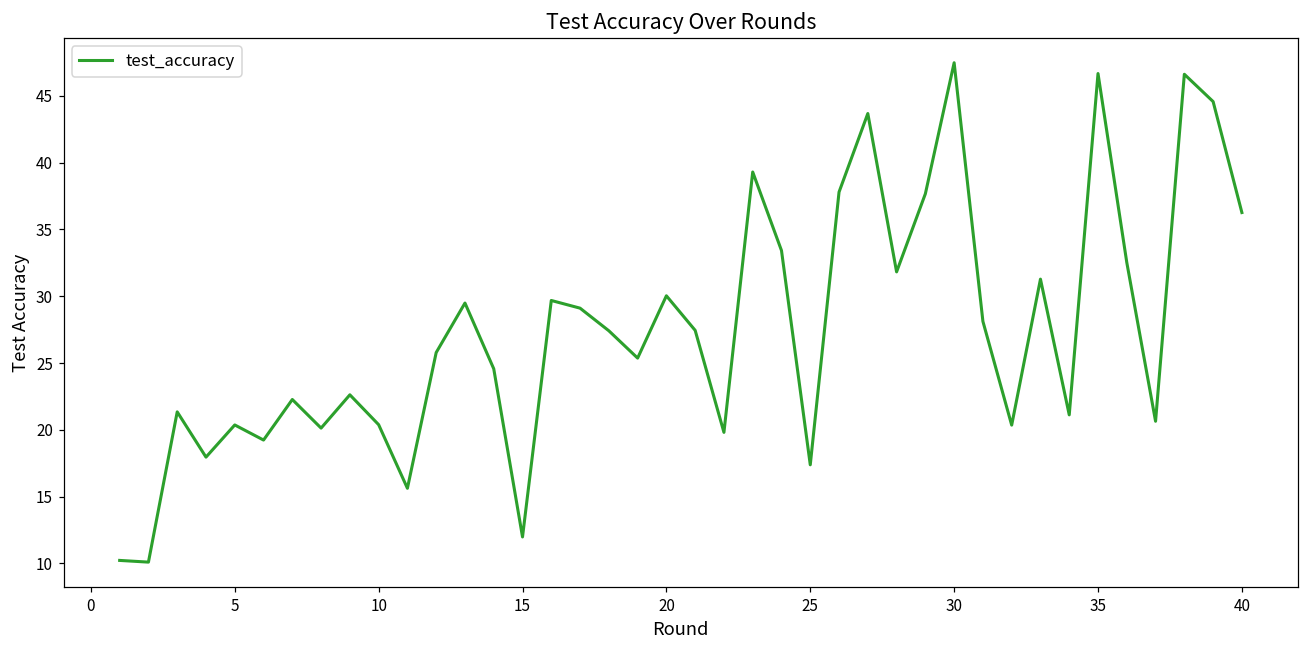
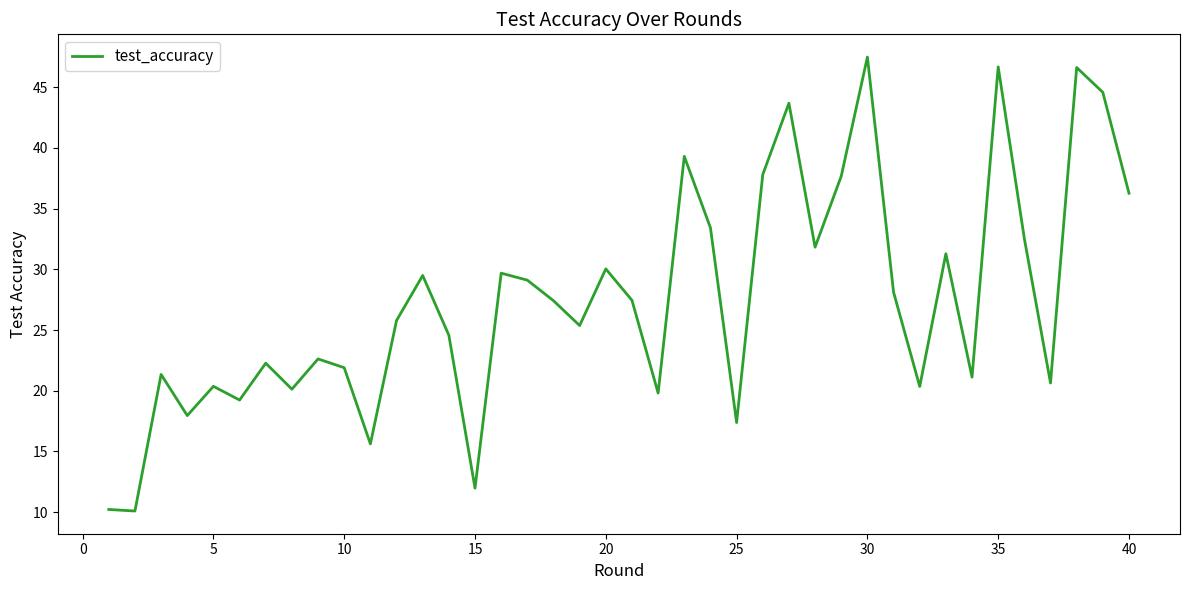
10: 20.4 -> 21.9
